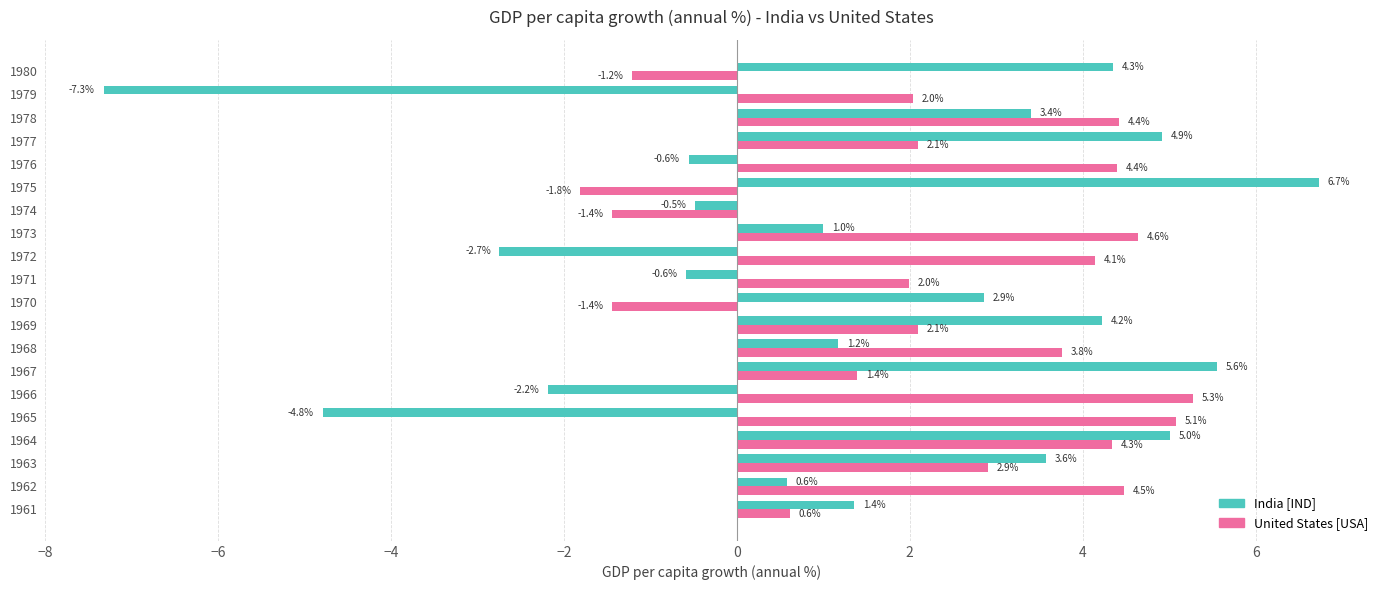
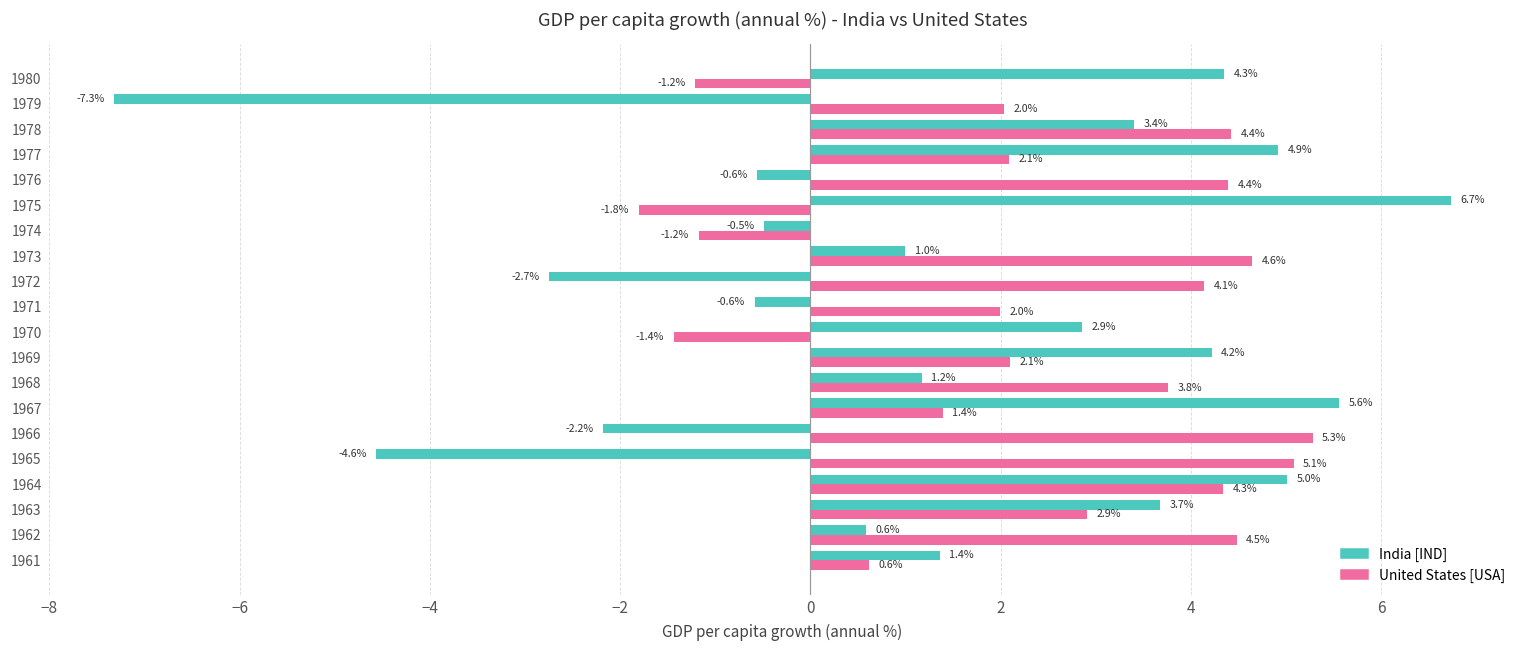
United States [USA], 1974: -1.4% -> -1.2%
India [IND], 1965: -4.8% -> -4.6%
India [IND], 1963: 3.6% -> 3.7%
